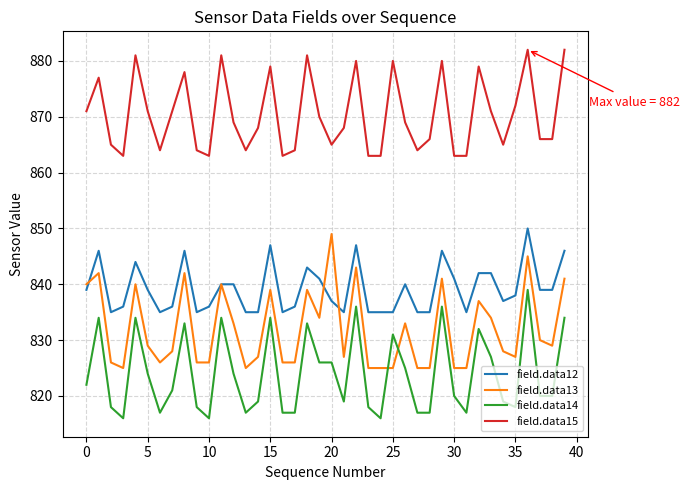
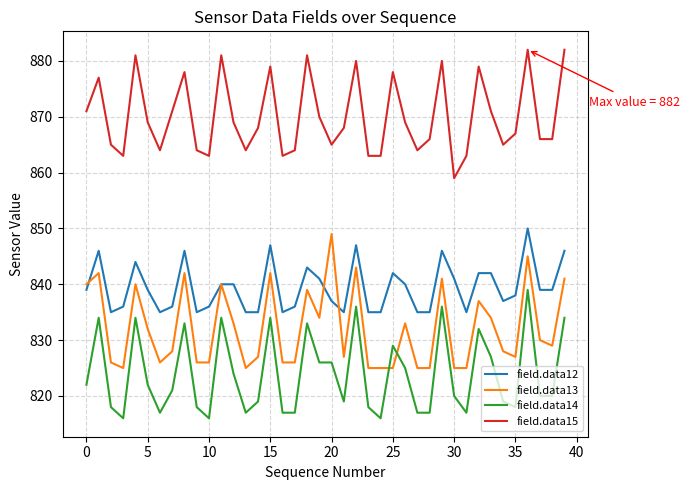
field.data13, 5: 829 -> 832
field.data14, 5: 824 -> 822
field.data15, 5: 871 -> 869
field.data13, 15: 839 -> 842
field.data12, 25: 835 -> 842
field.data14, 25: 831 -> 829
field.data15, 25: 880 -> 878
field.data15, 30: 863 -> 859
field.data15, 35: 872 -> 867
